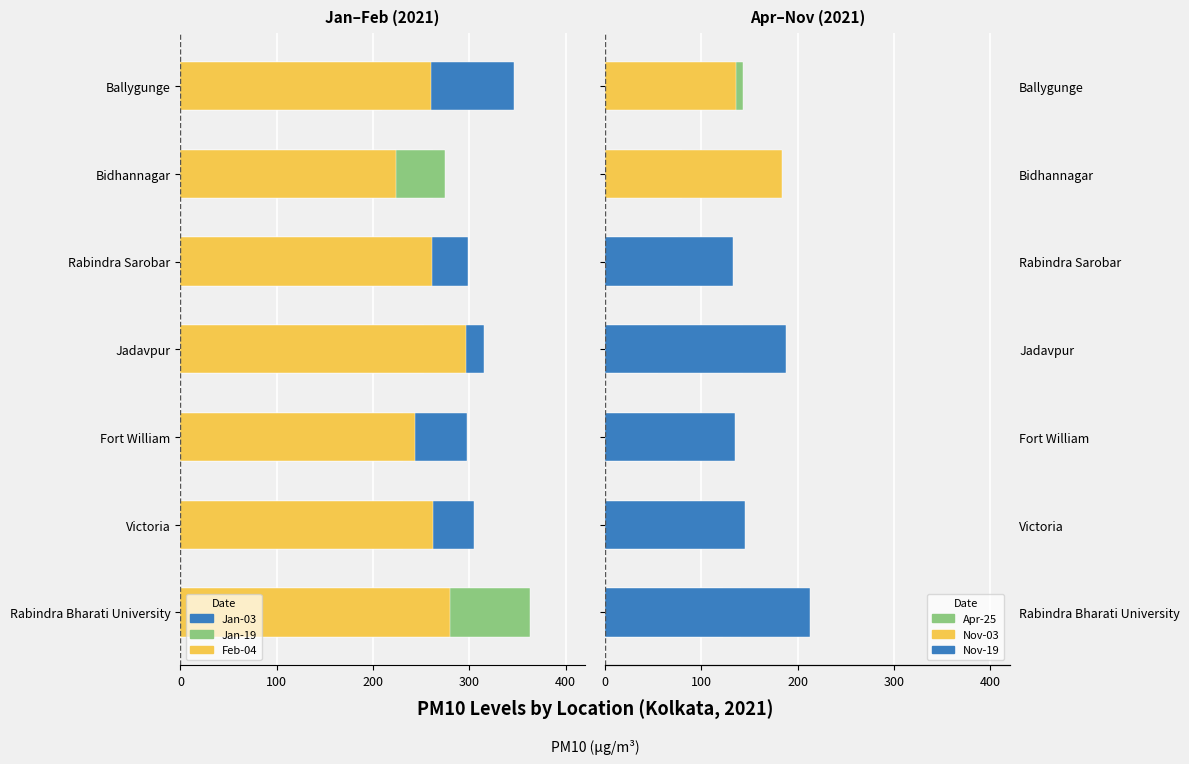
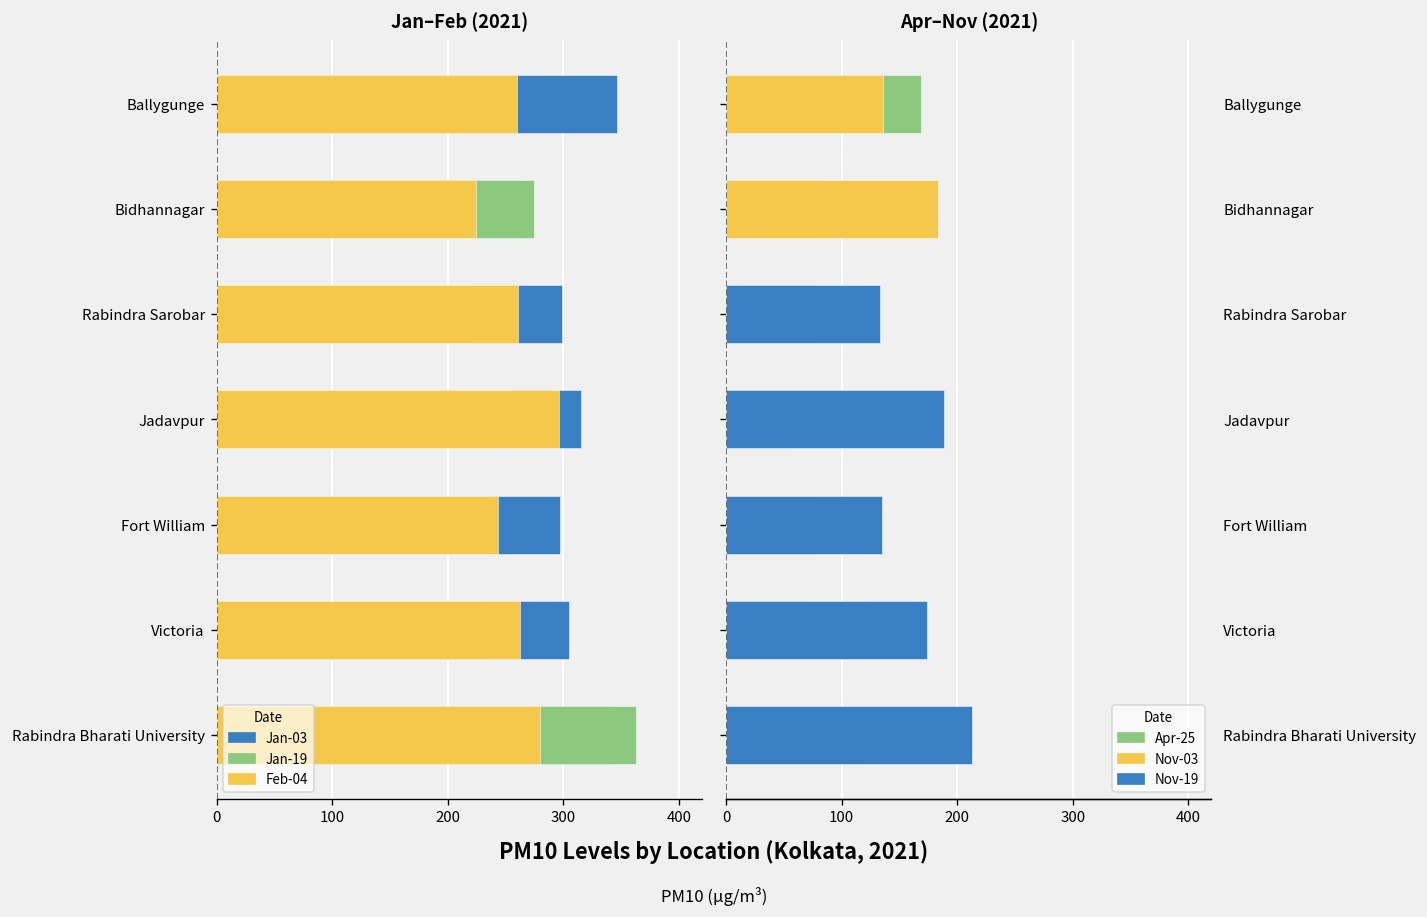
Apr–Nov (2021), Apr-25, Ballygunge: 140 -> 170
Apr–Nov (2021), Nov-19, Victoria: 140 -> 170
